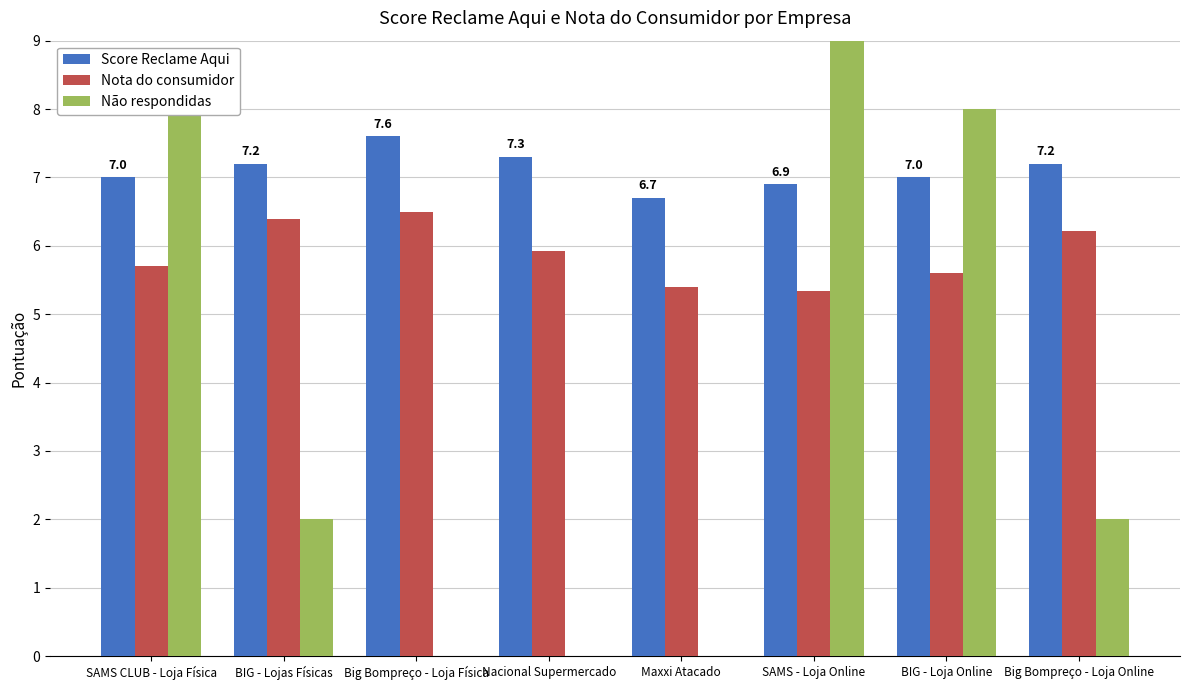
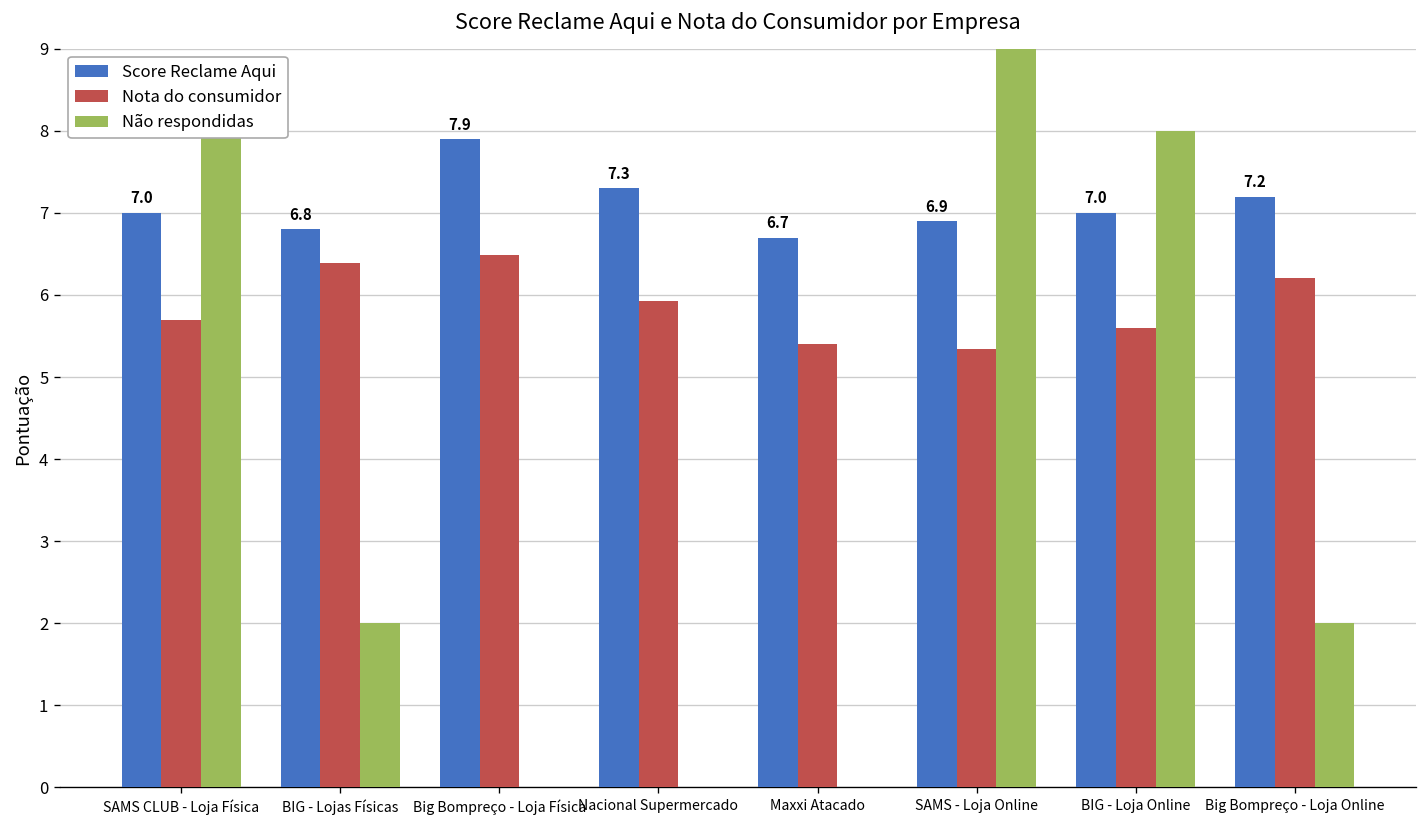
Score Reclame Aqui, BIG - Lojas Físicas: 7.2 -> 6.8
Score Reclame Aqui, Big Bompreço - Loja Física: 7.6 -> 7.9
